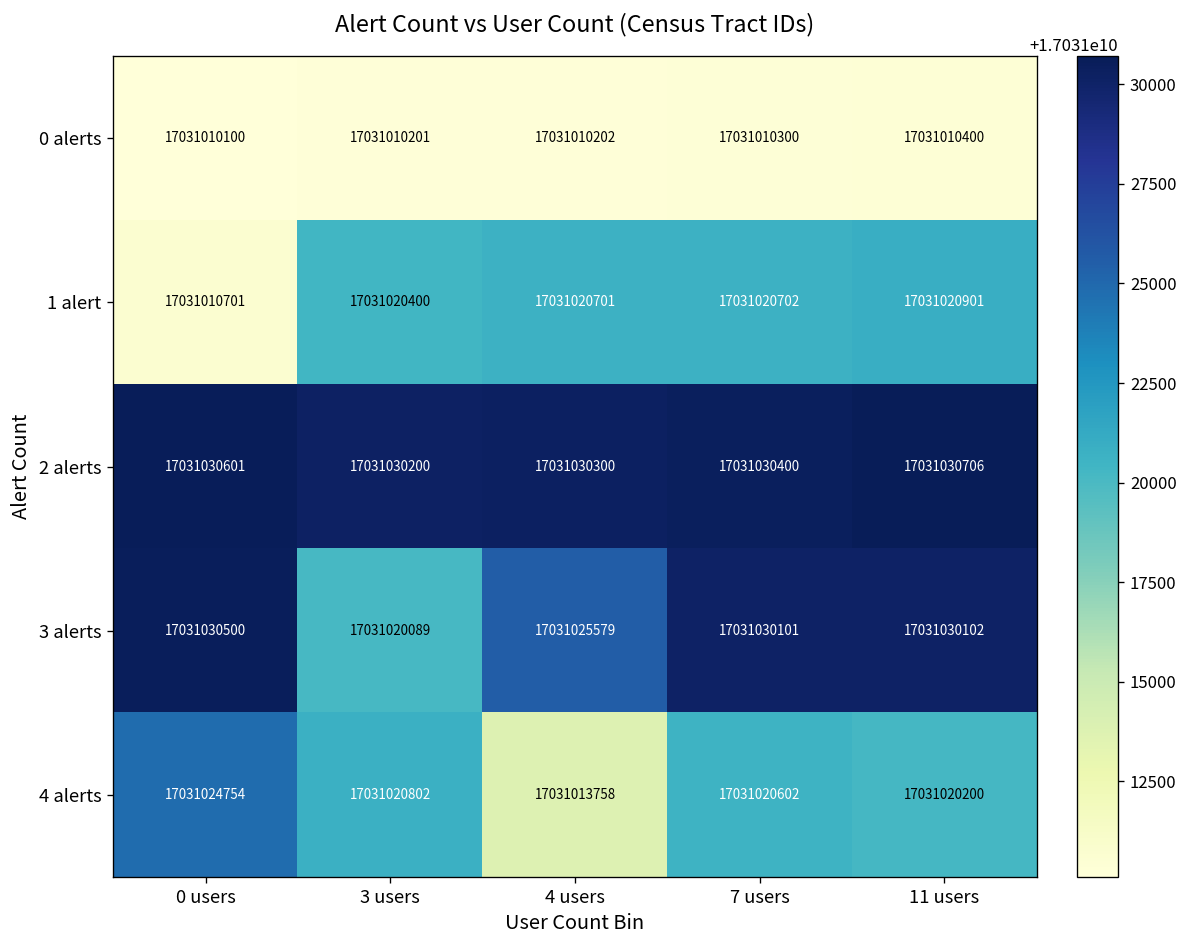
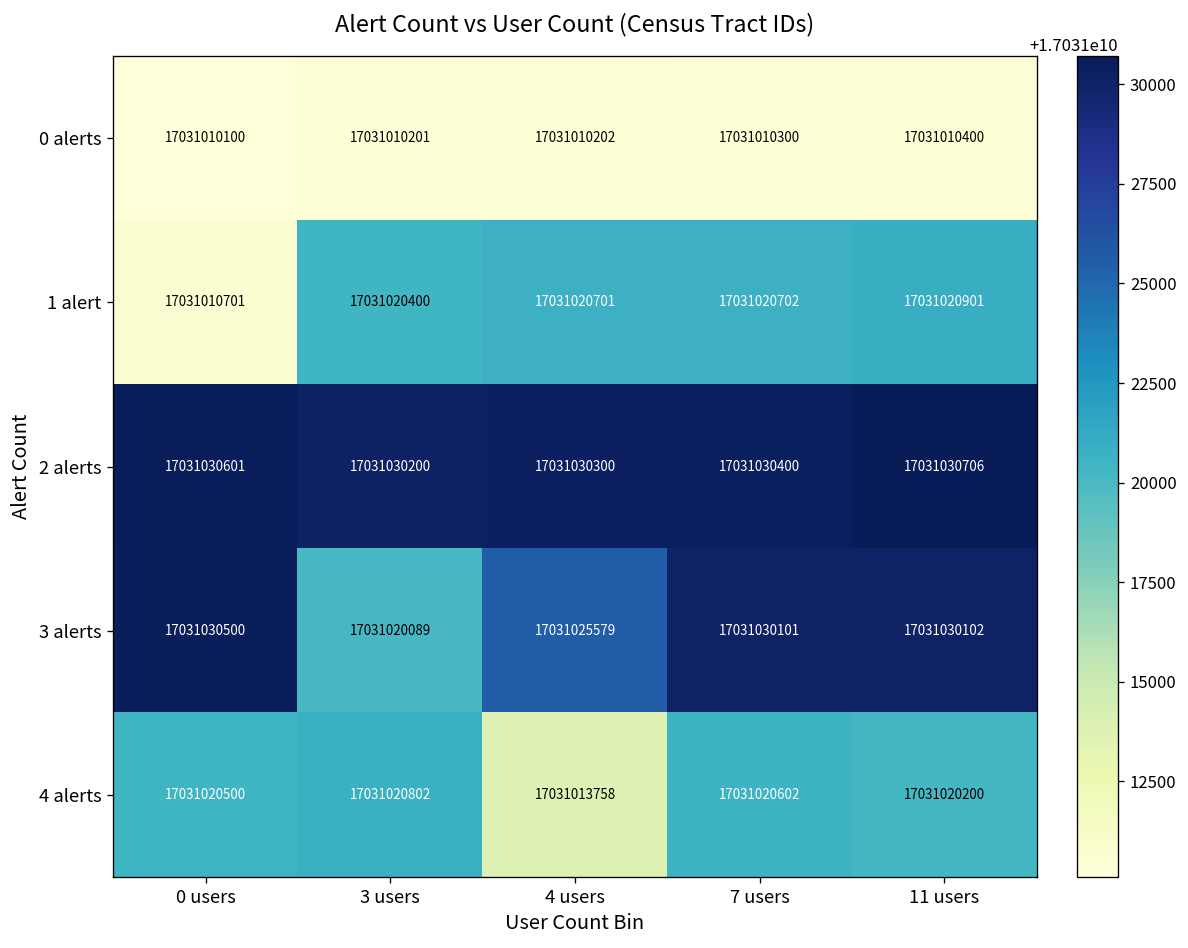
4 alerts, 0 users: 17031024754 -> 17031020500
